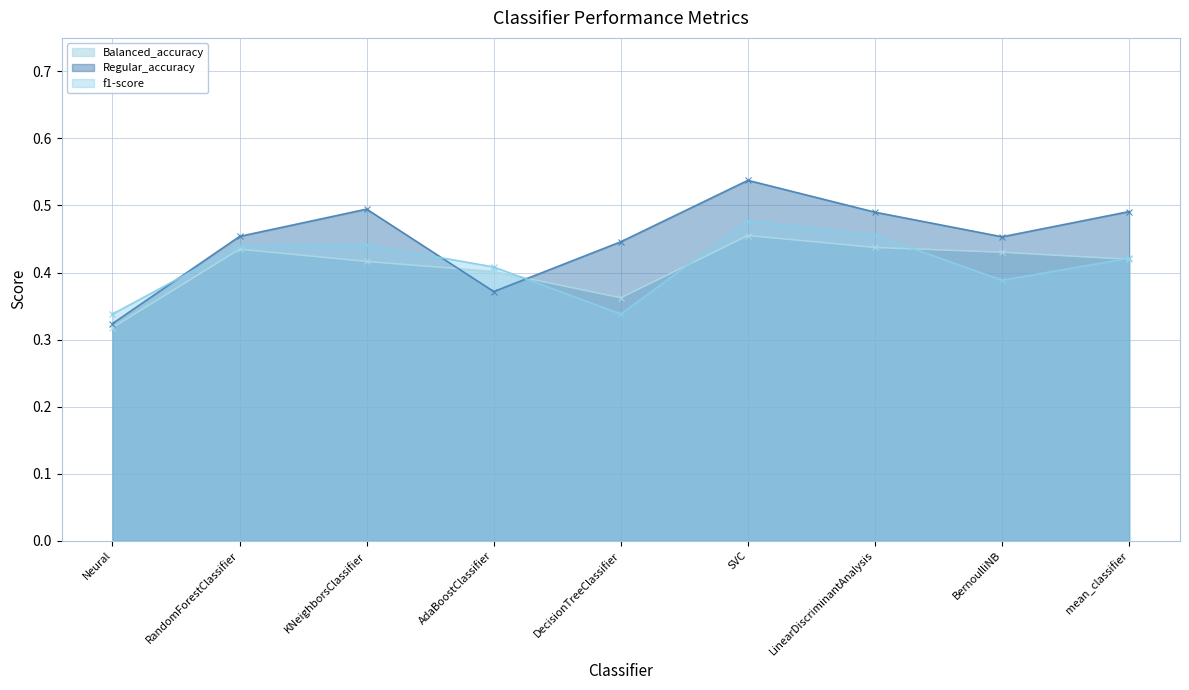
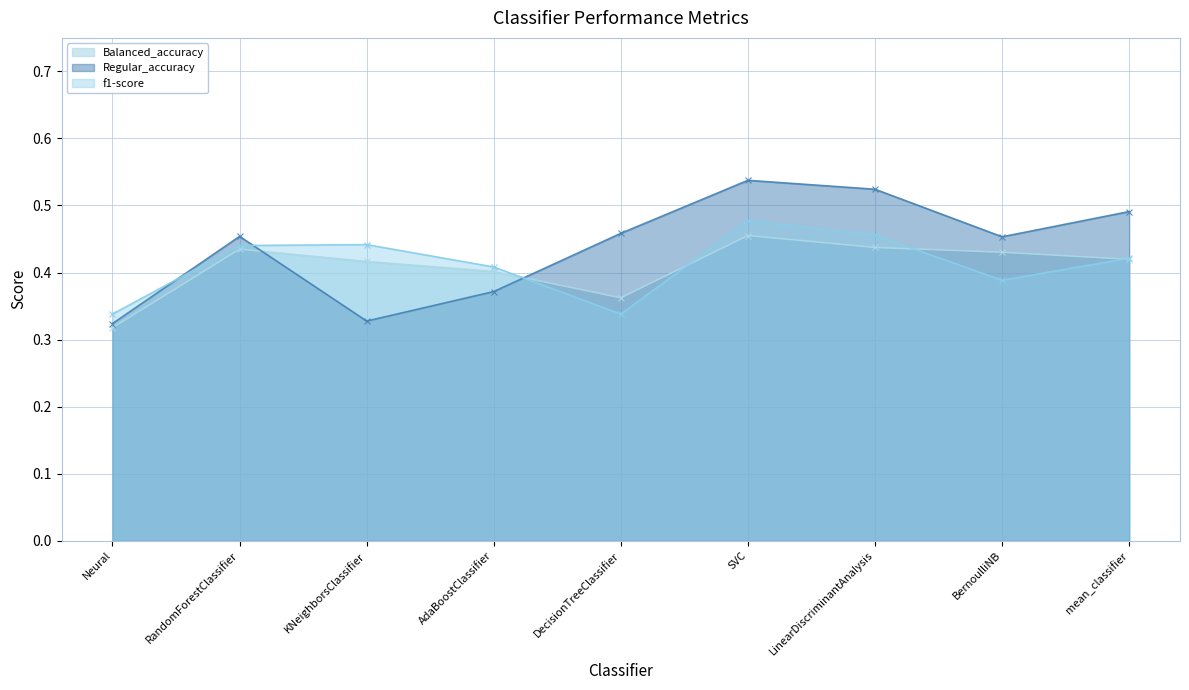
Regular_accuracy, KNeighborsClassifier: 0.49 -> 0.33
Regular_accuracy, DecisionTreeClassifier: 0.45 -> 0.46
Regular_accuracy, LinearDiscriminantAnalysis: 0.49 -> 0.52
